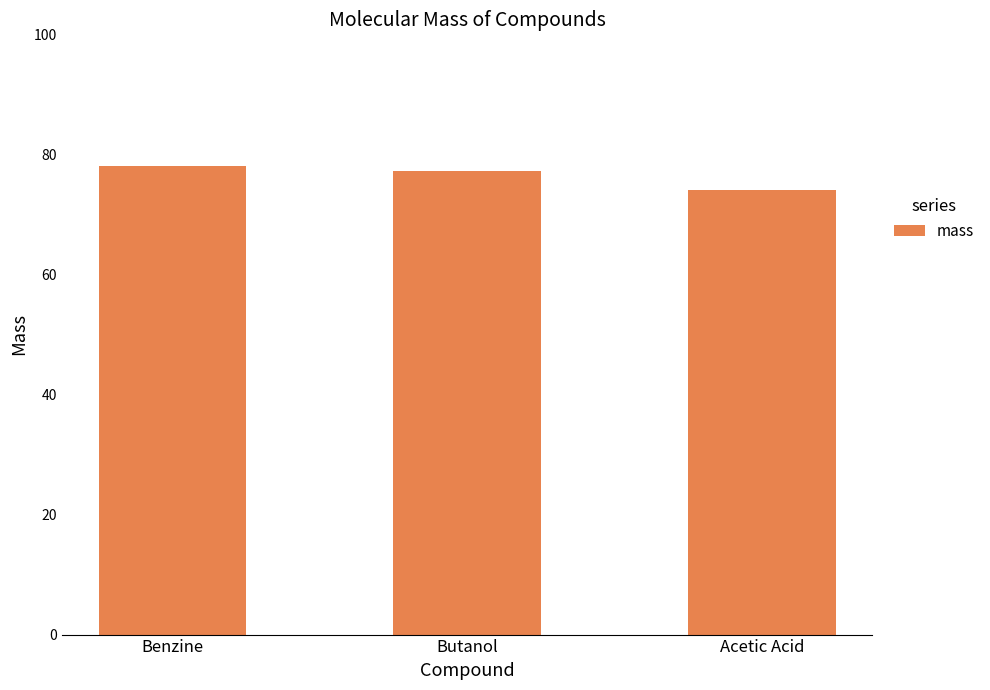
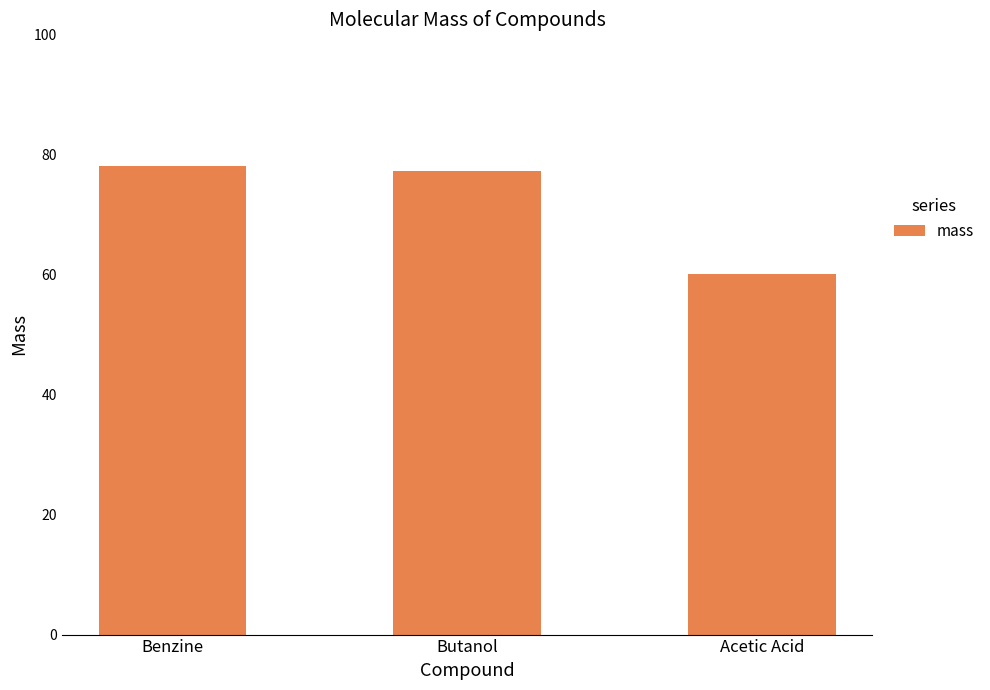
Acetic Acid: 74 -> 60
